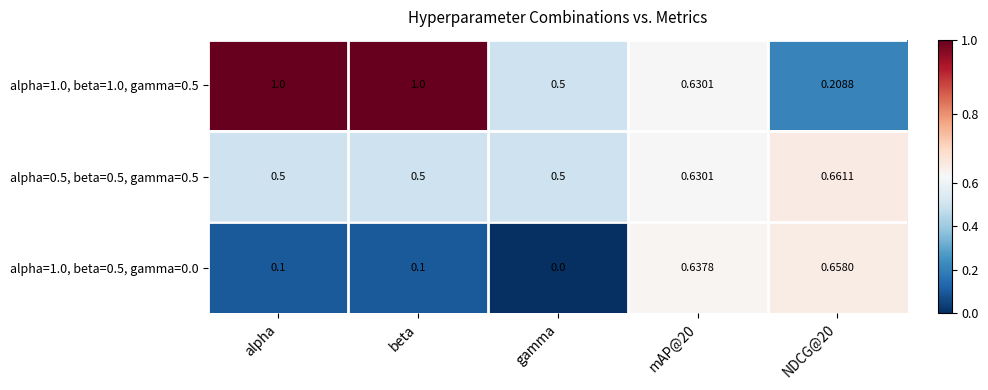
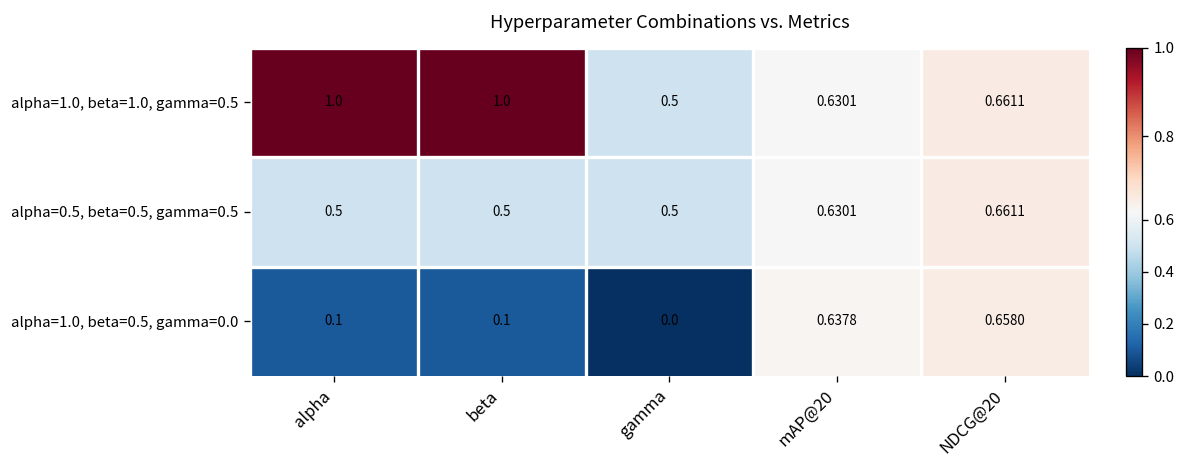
alpha=1.0, beta=1.0, gamma=0.5, NDCG@20: 0.2088 -> 0.6611
